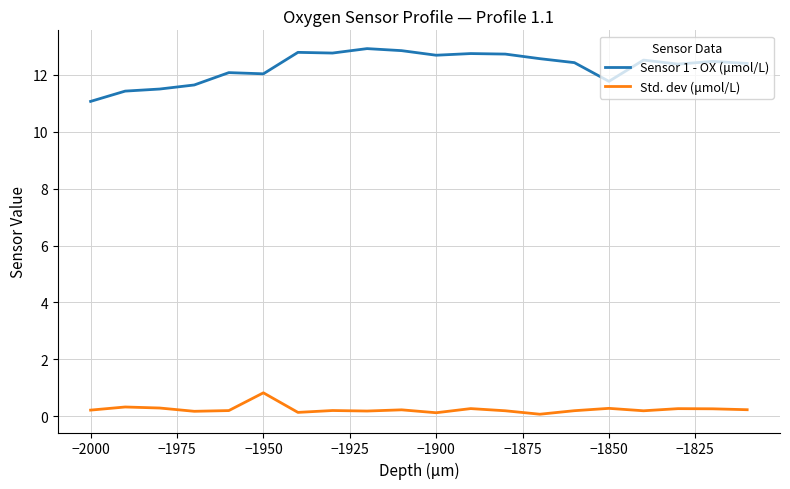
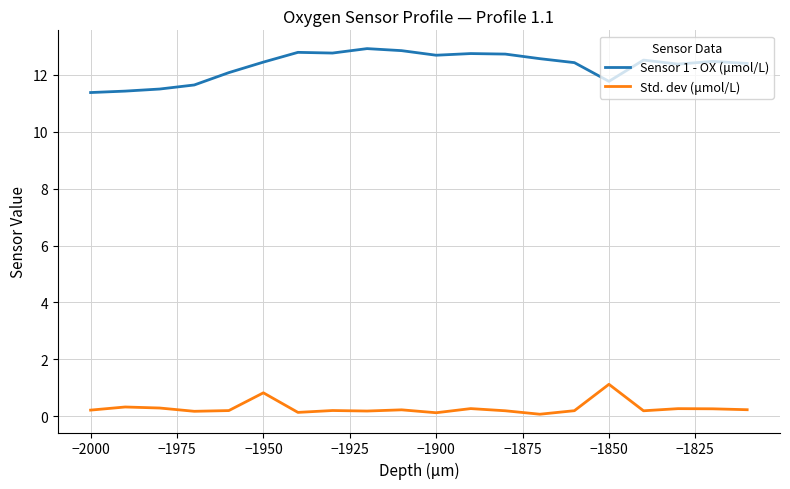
Sensor 1 - OX (μmol/L), −2000: 11.1 -> 11.4
Sensor 1 - OX (μmol/L), −1950: 12.0 -> 12.5
Std. dev (μmol/L), −1850: 0.3 -> 1.1
